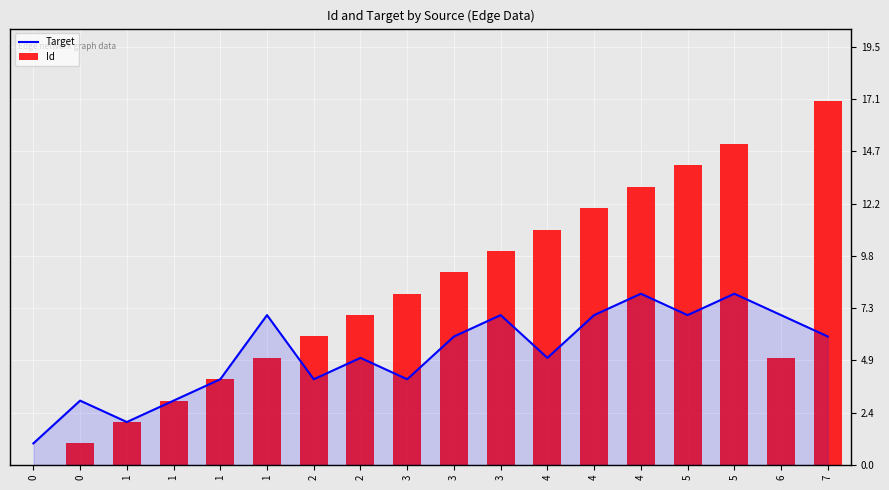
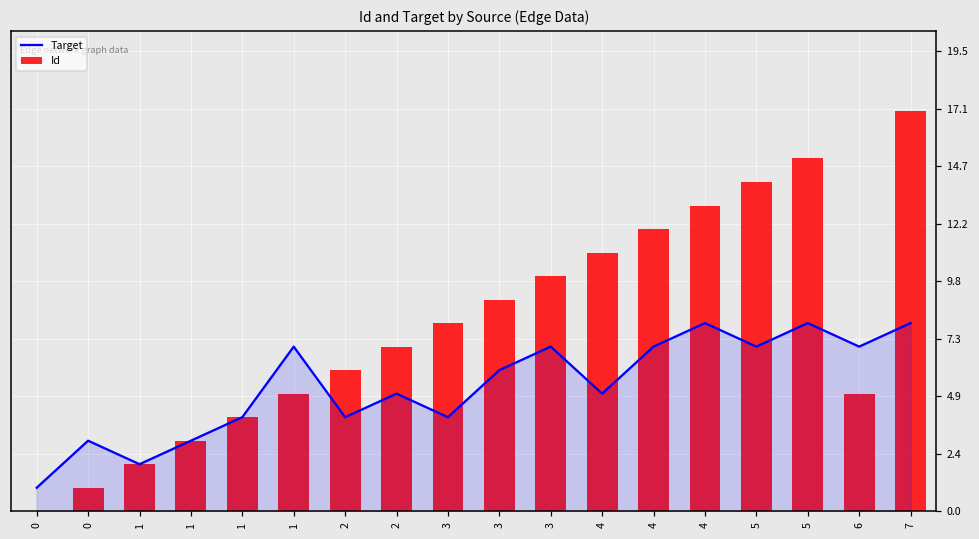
Target, 7: 6 -> 8
